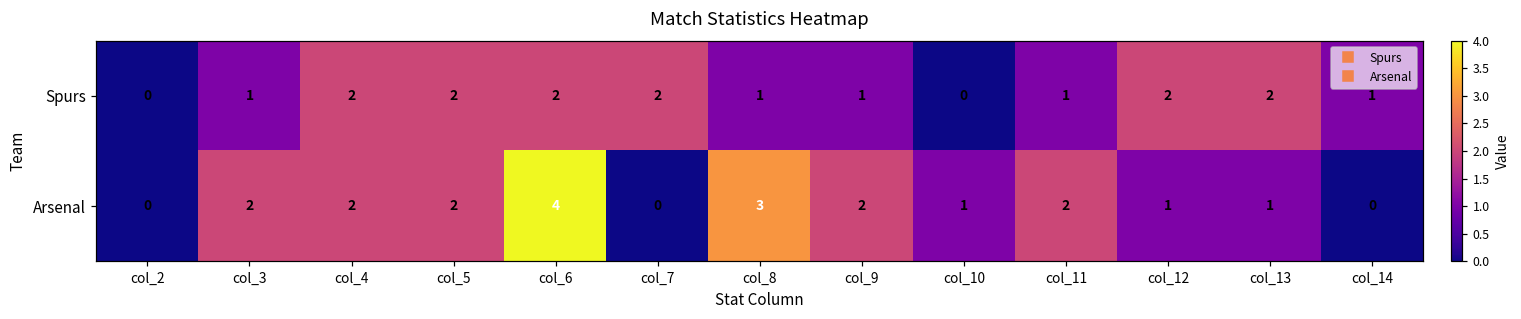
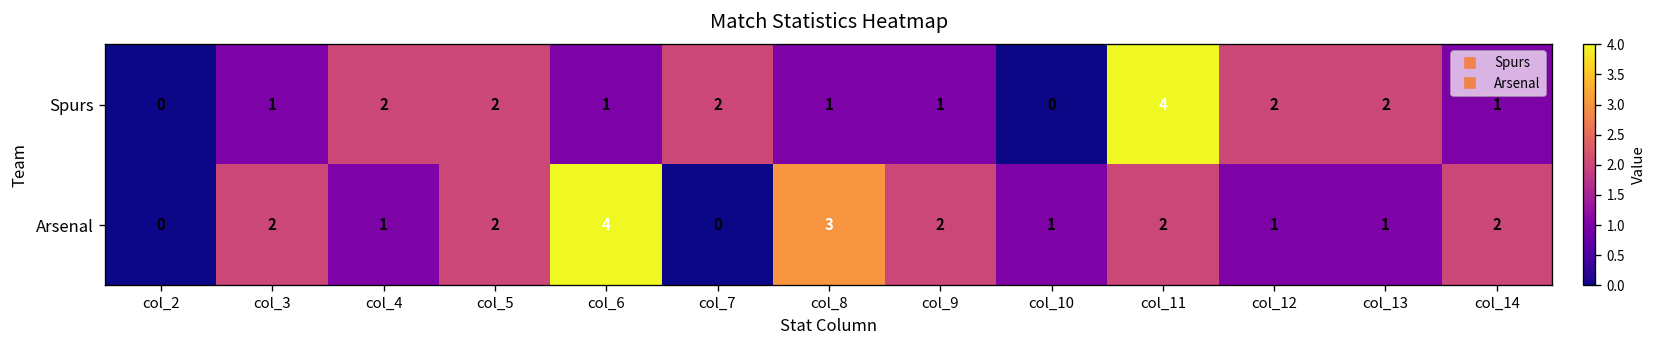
Spurs, col_6: 2 -> 1
Spurs, col_11: 1 -> 4
Arsenal, col_4: 2 -> 1
Arsenal, col_14: 0 -> 2
